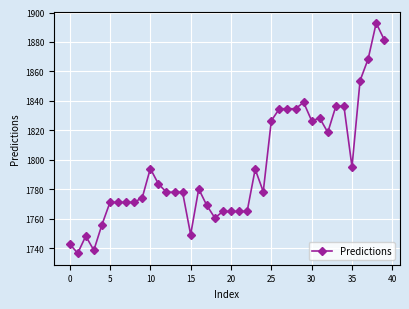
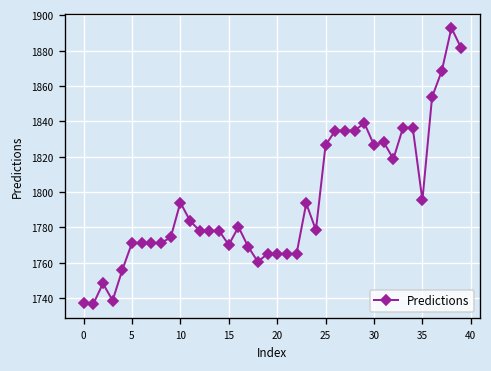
0: 1743 -> 1737
15: 1749 -> 1770
